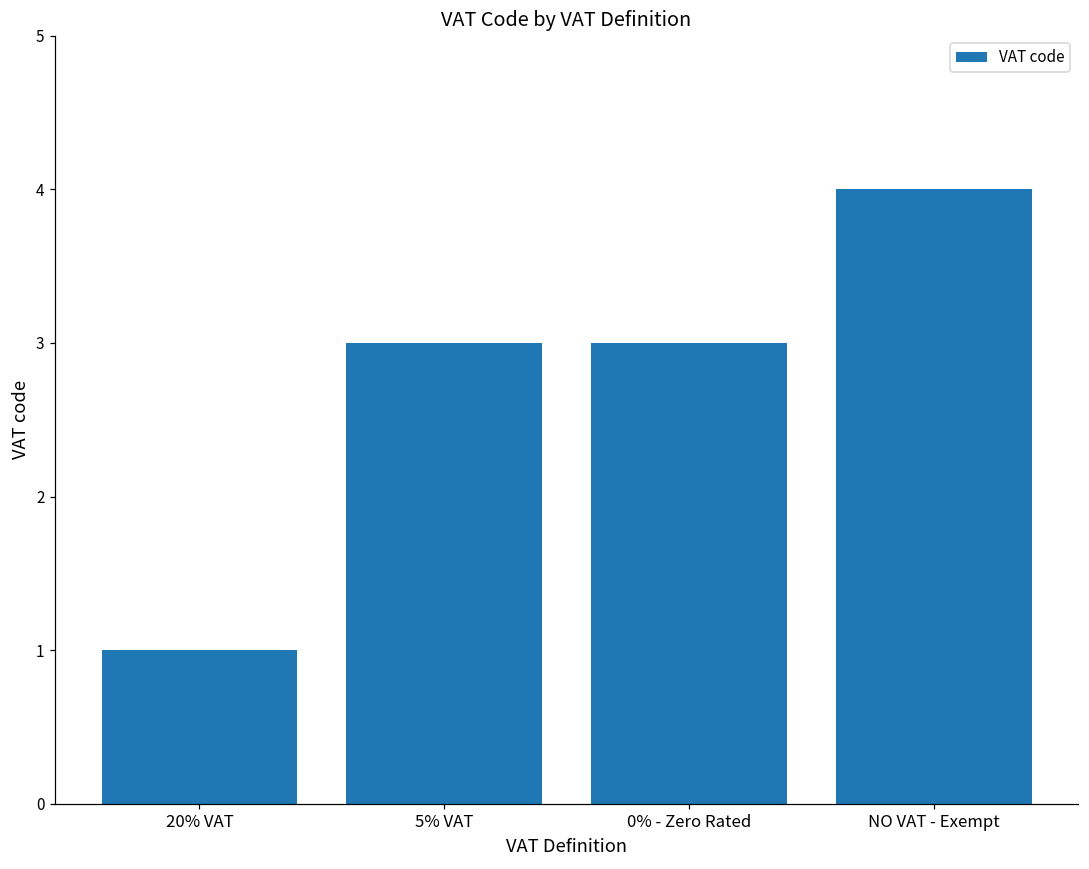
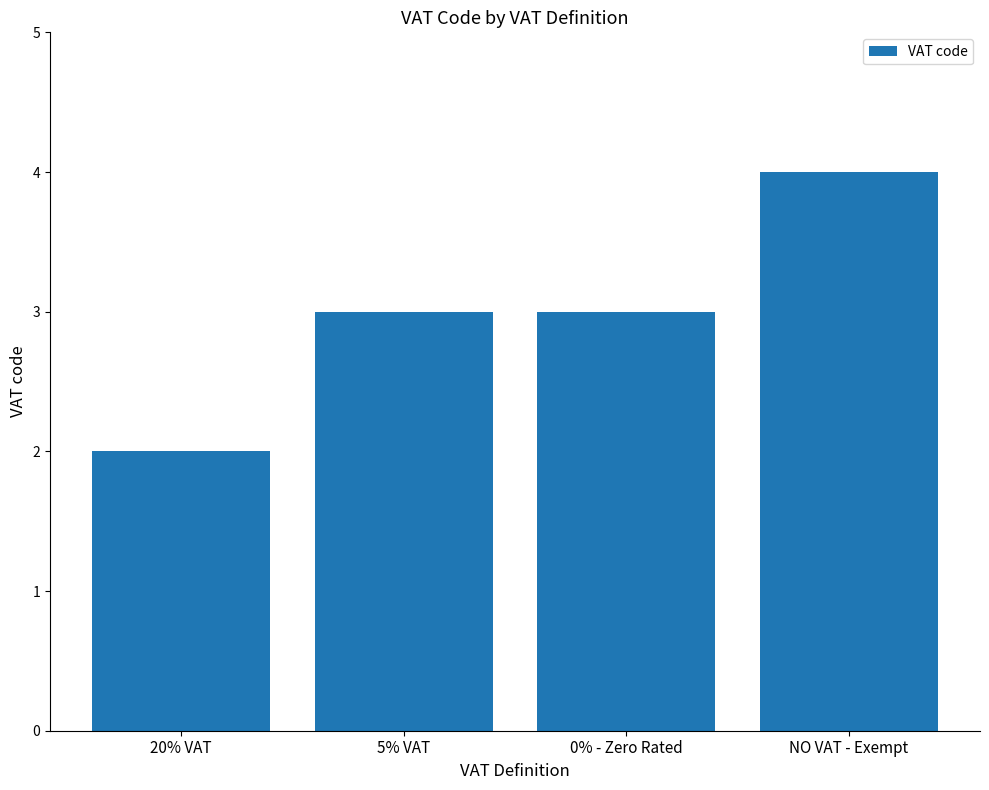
20% VAT: 1 -> 2
